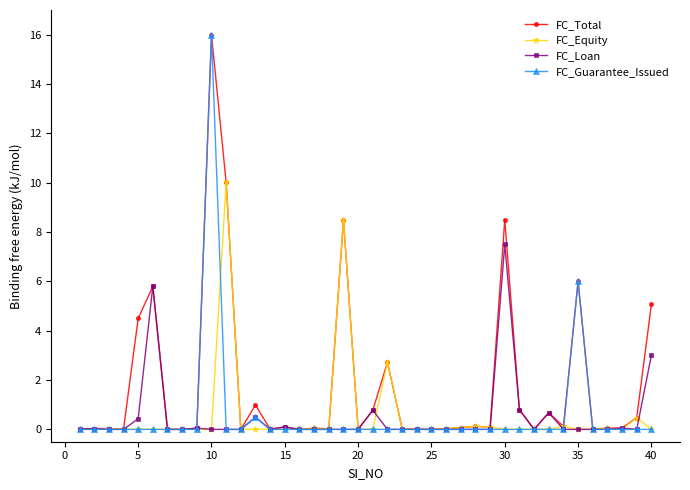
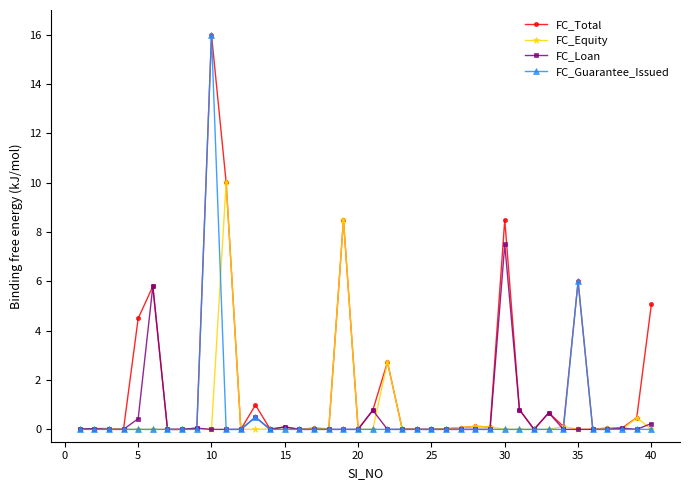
FC_Loan, 40: 3.0 -> 0.2
